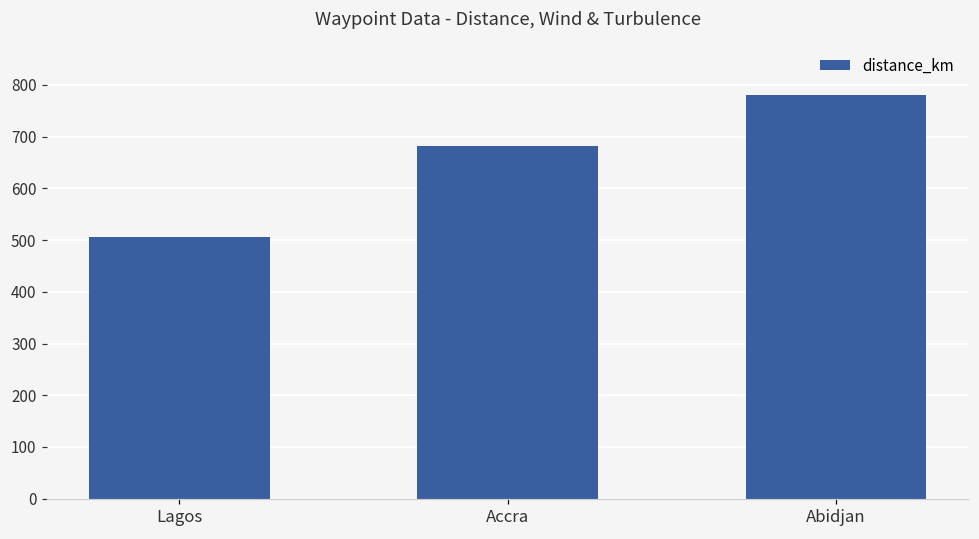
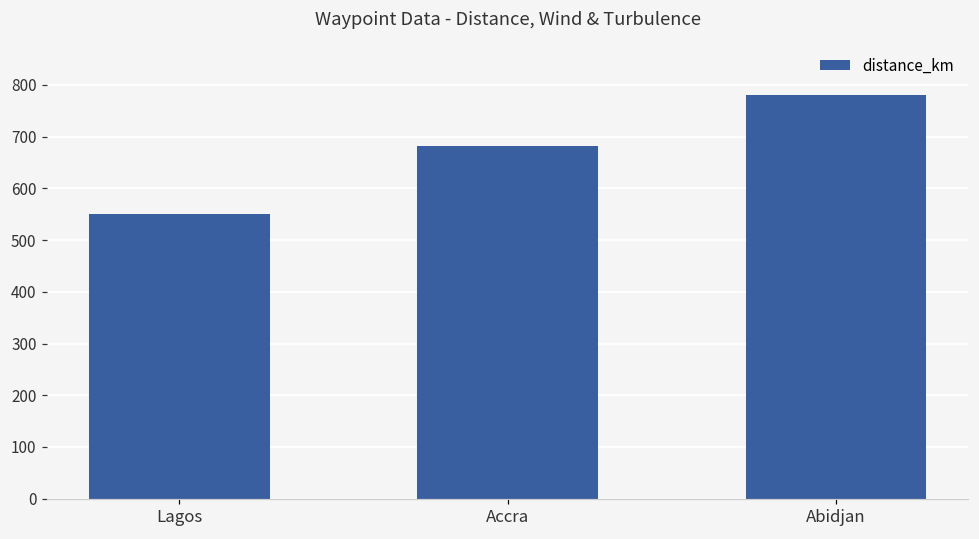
Lagos: 510 -> 550
